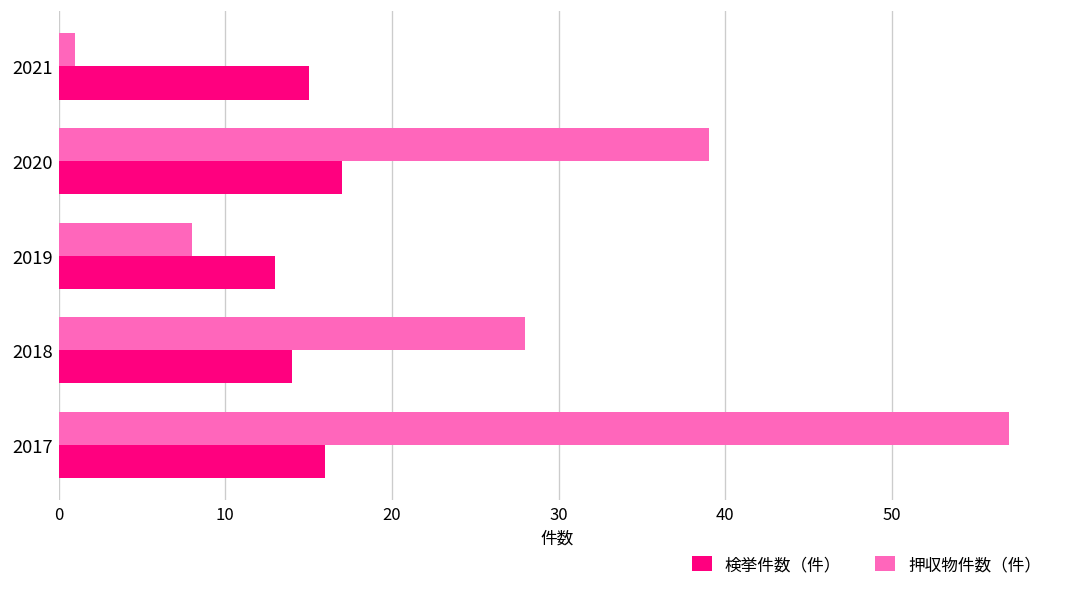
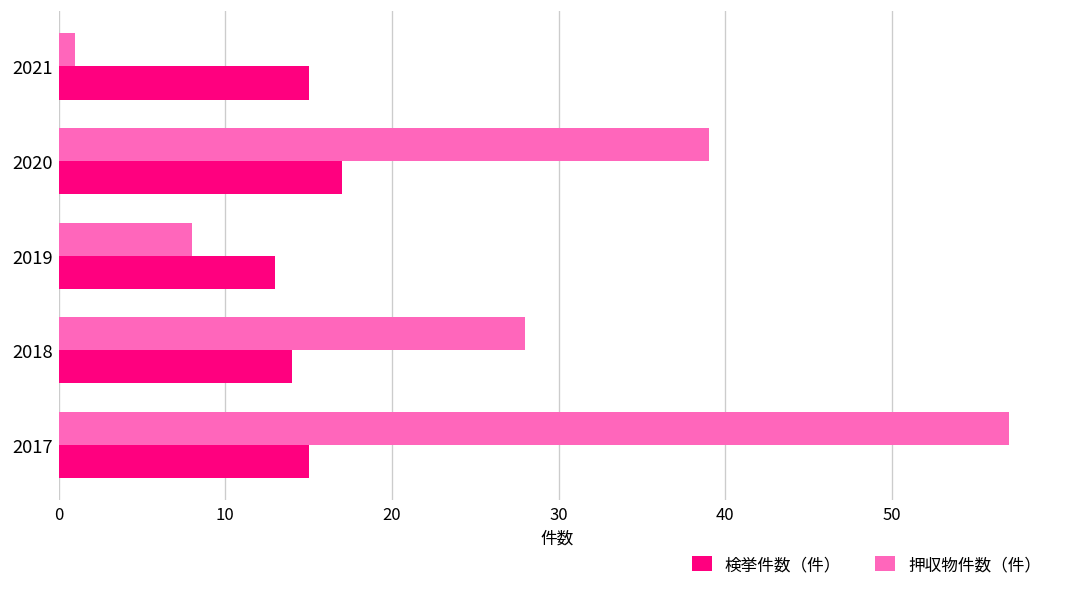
検挙件数（件）, 2017: 16 -> 15
